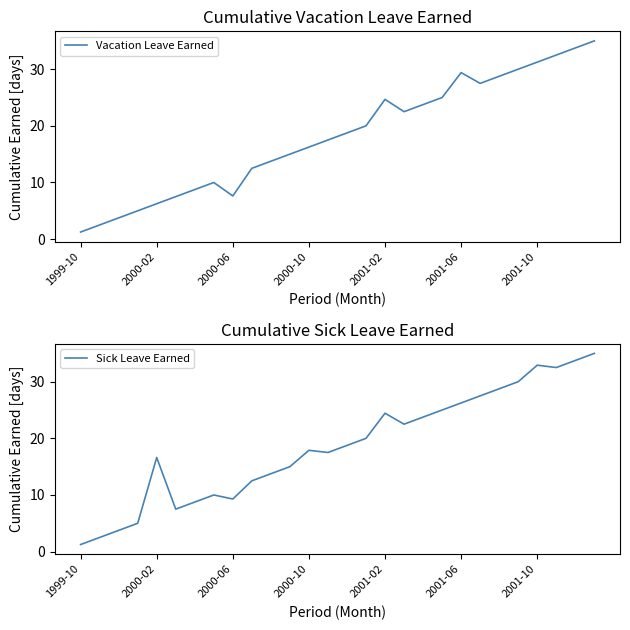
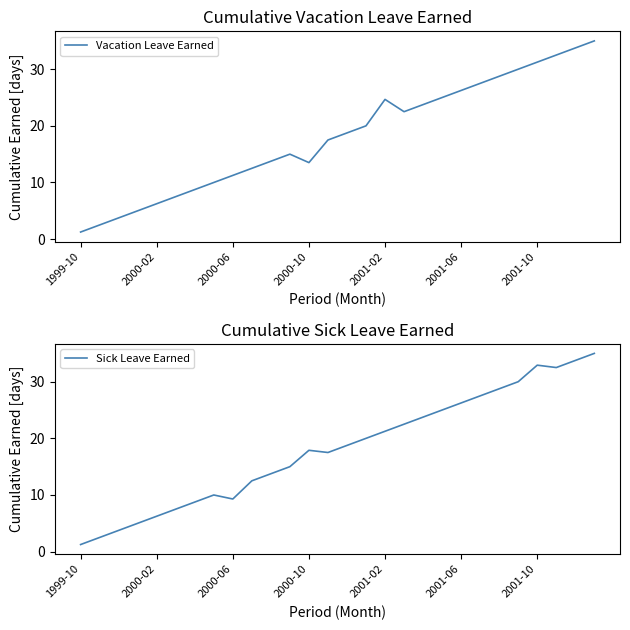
Cumulative Vacation Leave Earned, 2000-06: 8 -> 11
Cumulative Vacation Leave Earned, 2000-10: 16 -> 14
Cumulative Vacation Leave Earned, 2001-06: 29 -> 26
Cumulative Sick Leave Earned, 2000-02: 17 -> 6
Cumulative Sick Leave Earned, 2001-02: 24 -> 21
